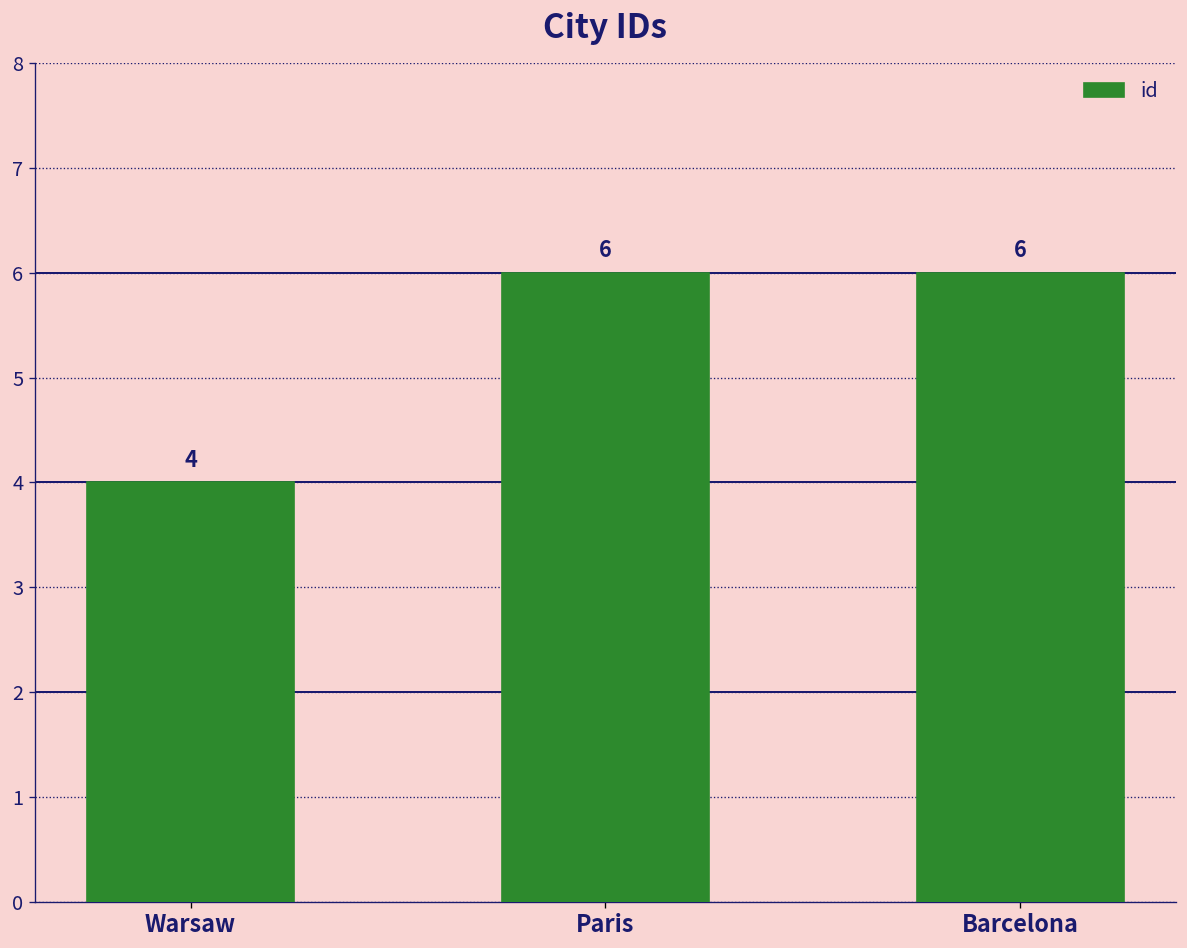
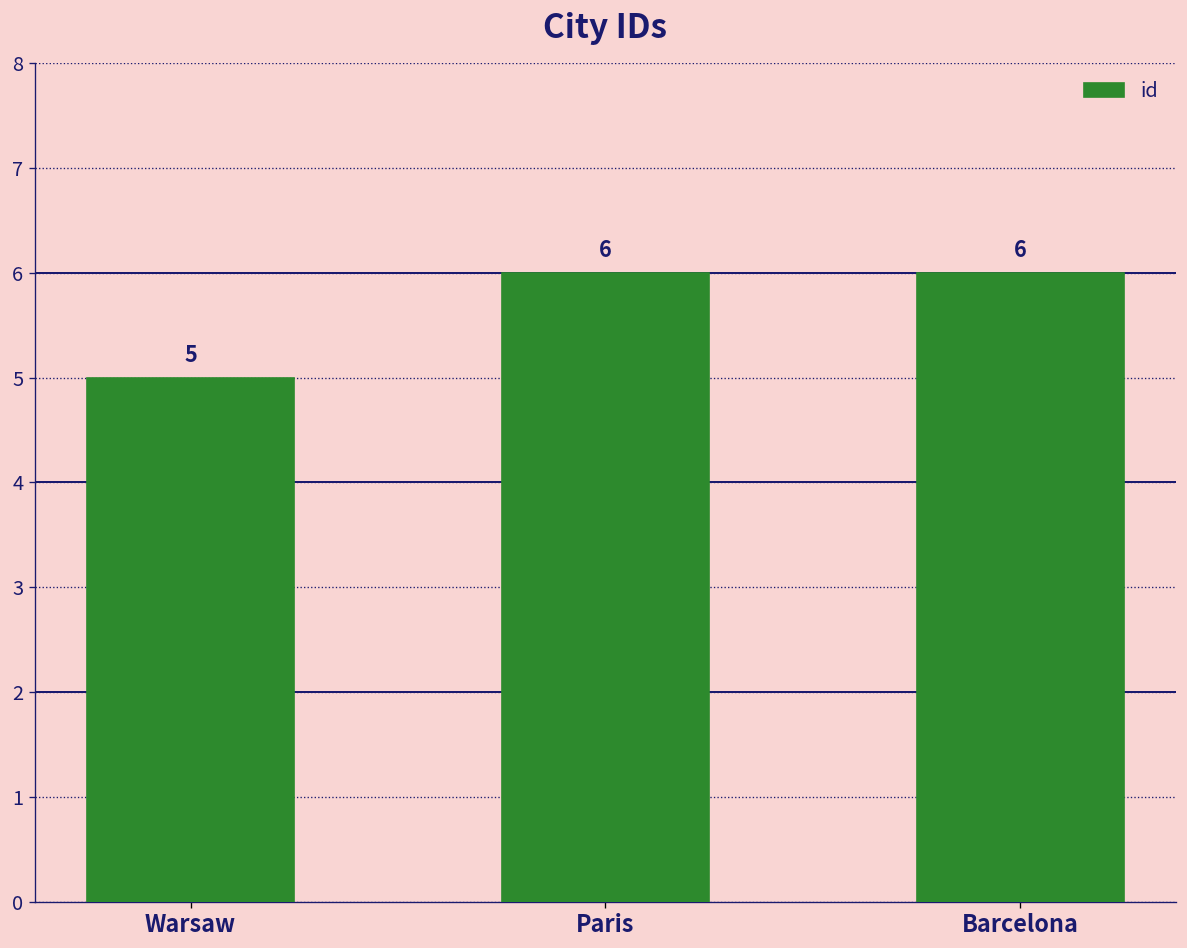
Warsaw: 4 -> 5
